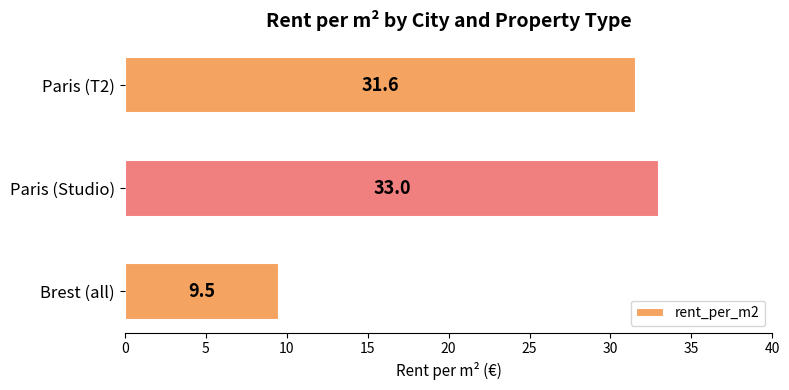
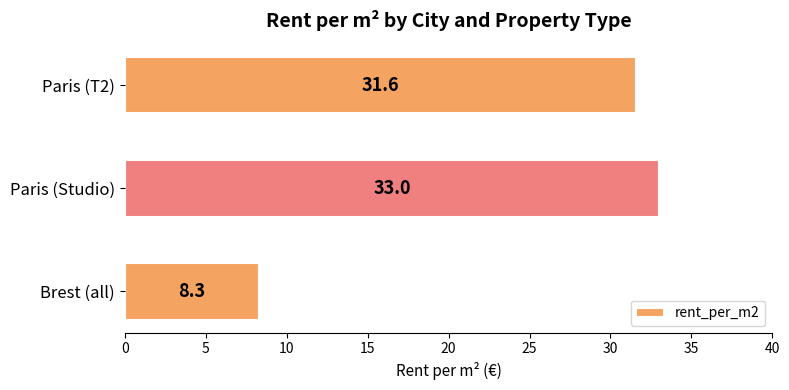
Brest (all): 9.5 -> 8.3
